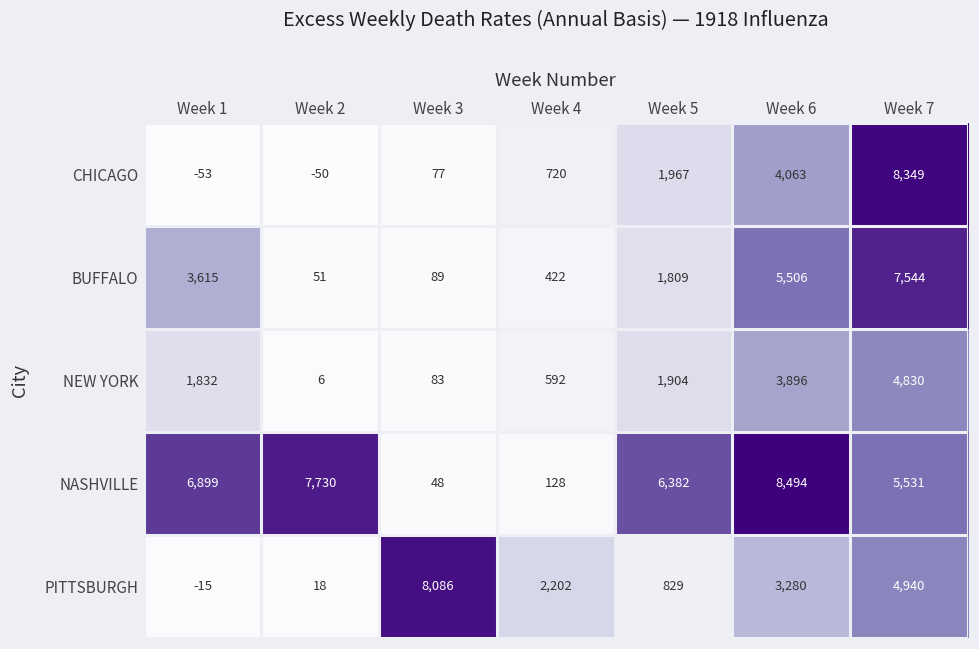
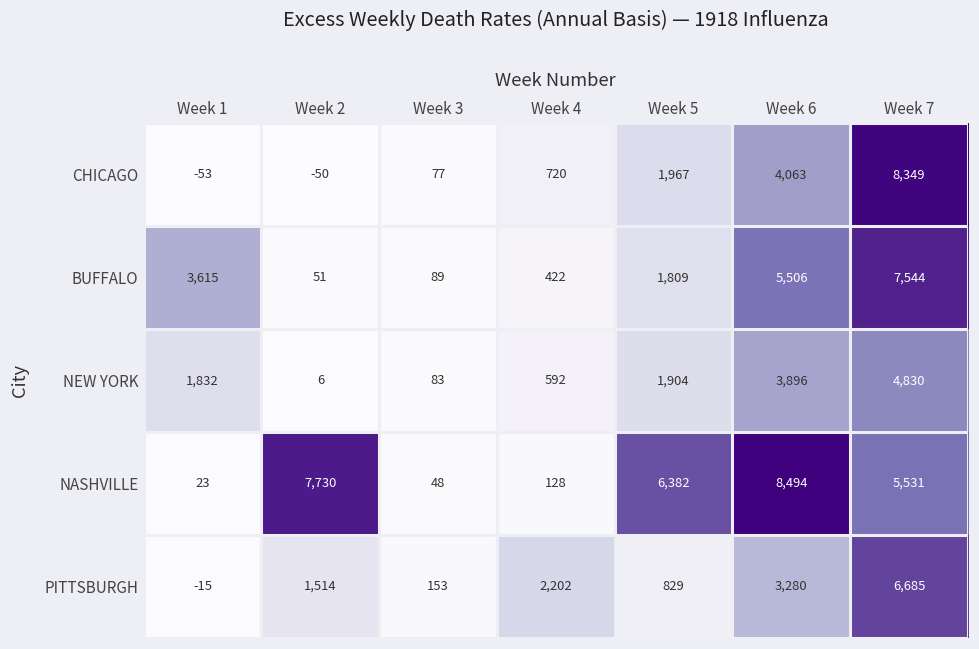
NASHVILLE, Week 1: 6,899 -> 23
PITTSBURGH, Week 2: 18 -> 1,514
PITTSBURGH, Week 3: 8,086 -> 153
PITTSBURGH, Week 7: 4,940 -> 6,685
